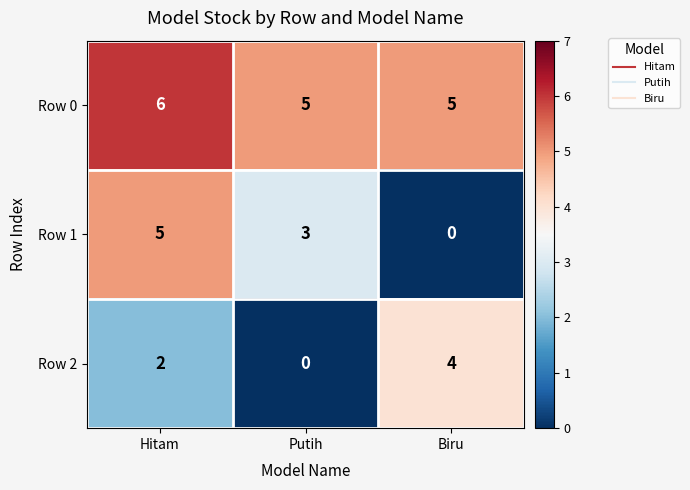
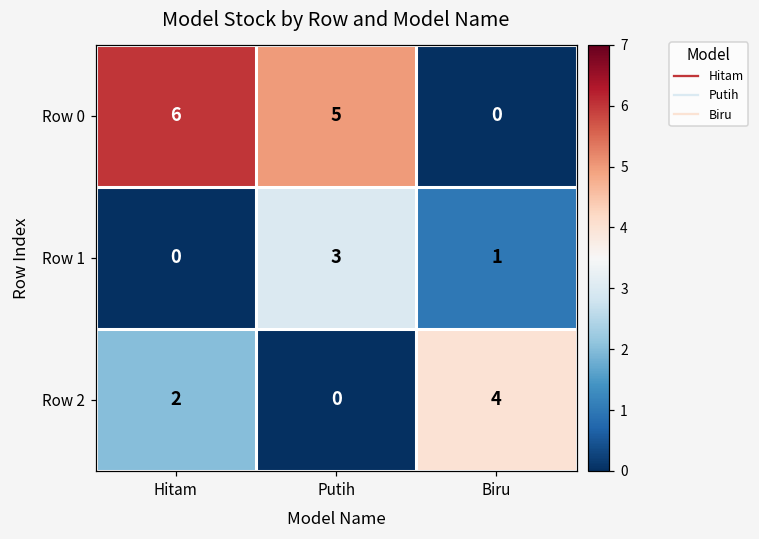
Row 0, Biru: 5 -> 0
Row 1, Hitam: 5 -> 0
Row 1, Biru: 0 -> 1
